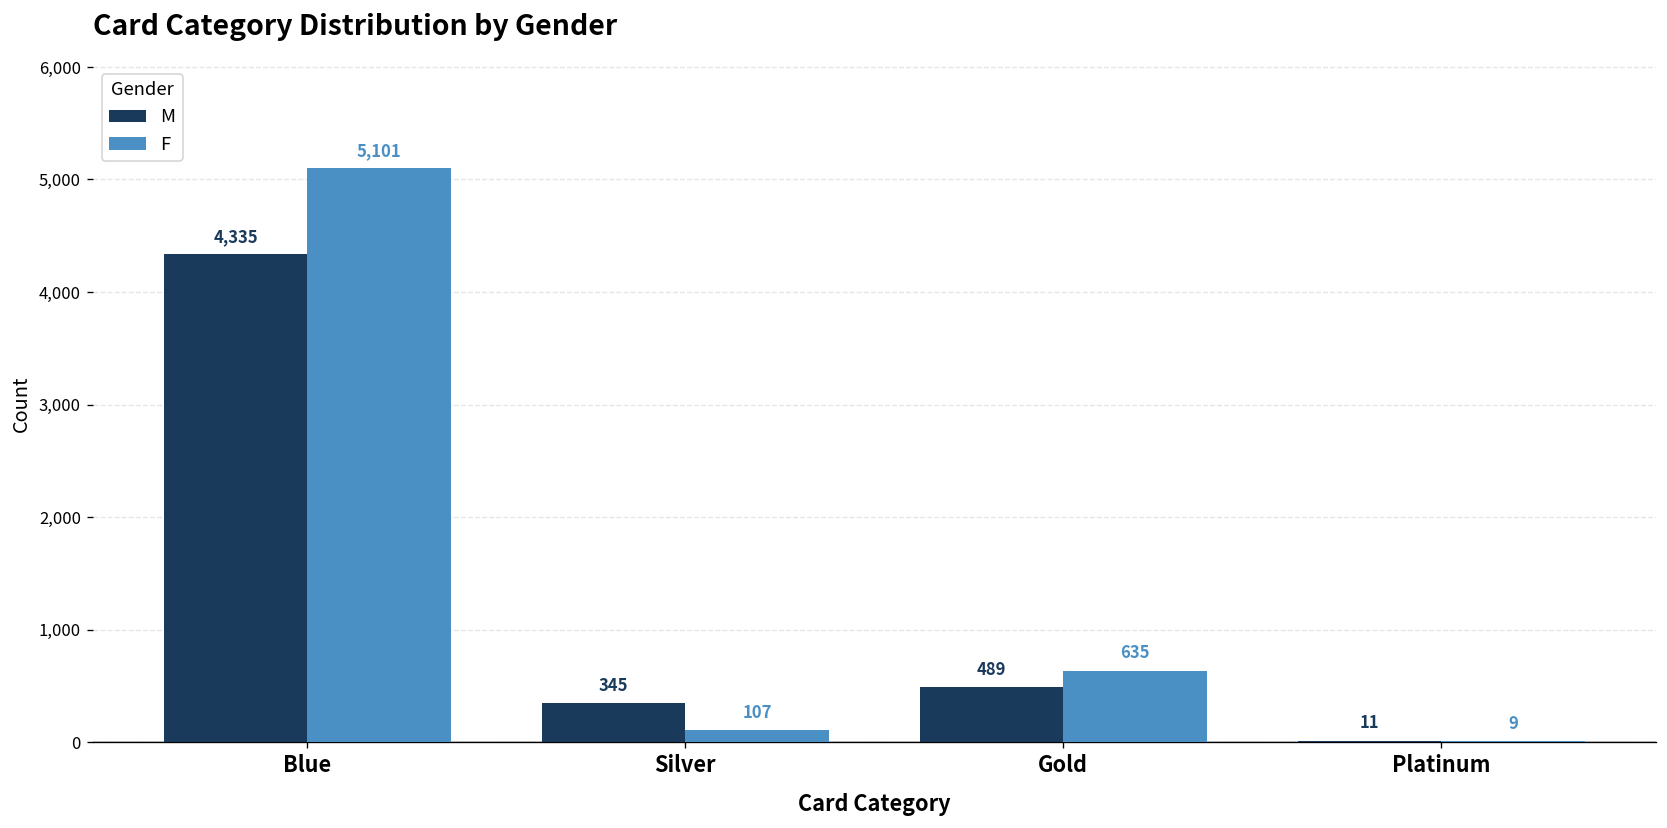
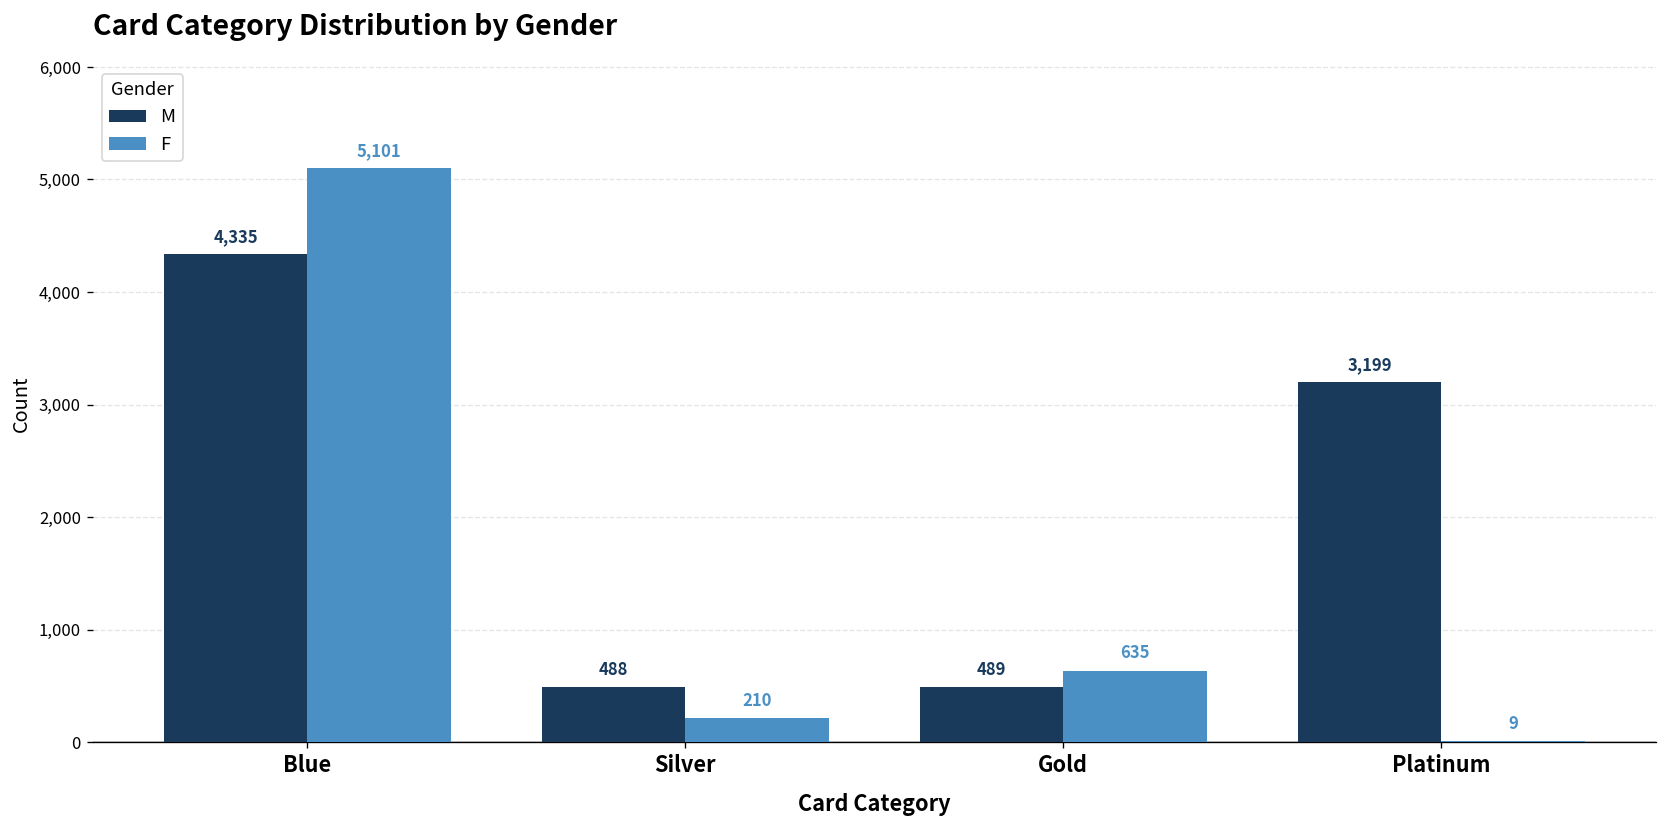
M, Silver: 345 -> 488
F, Silver: 107 -> 210
M, Platinum: 11 -> 3,199
